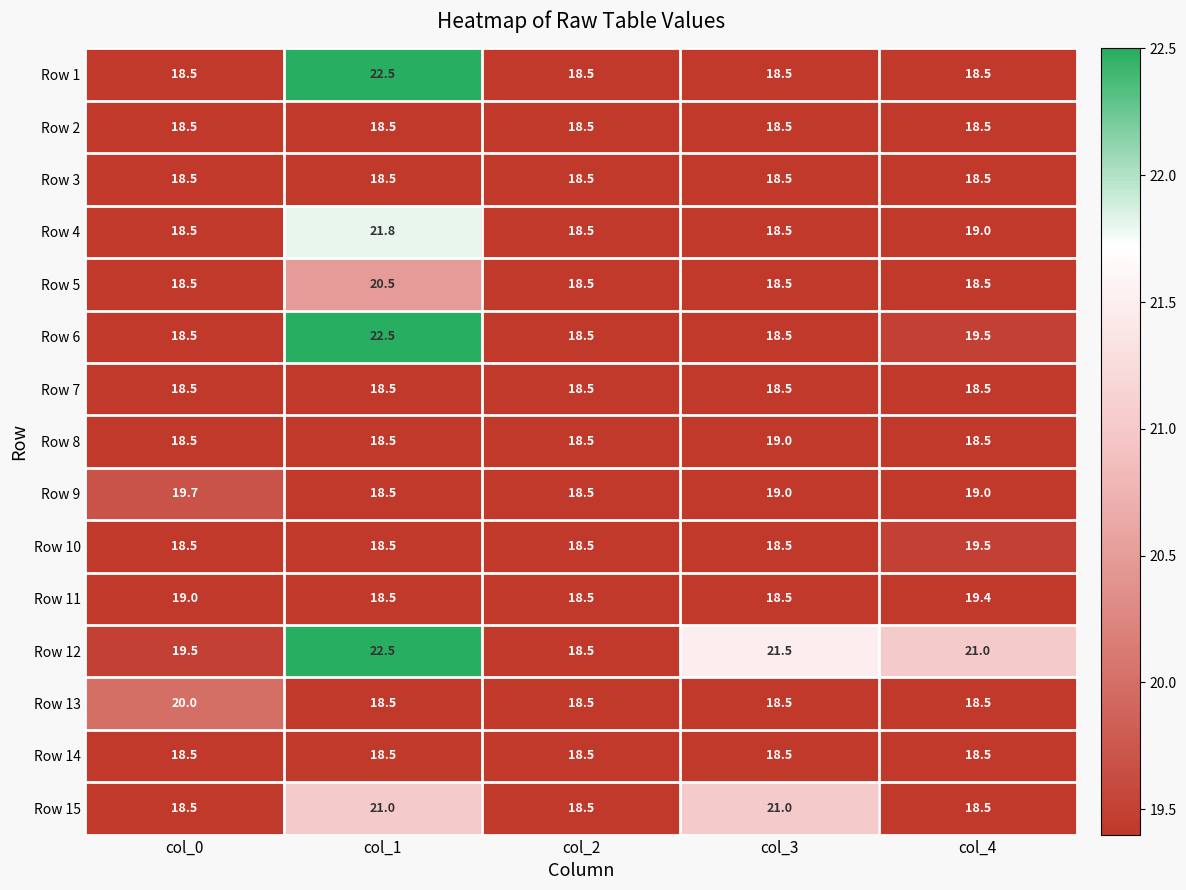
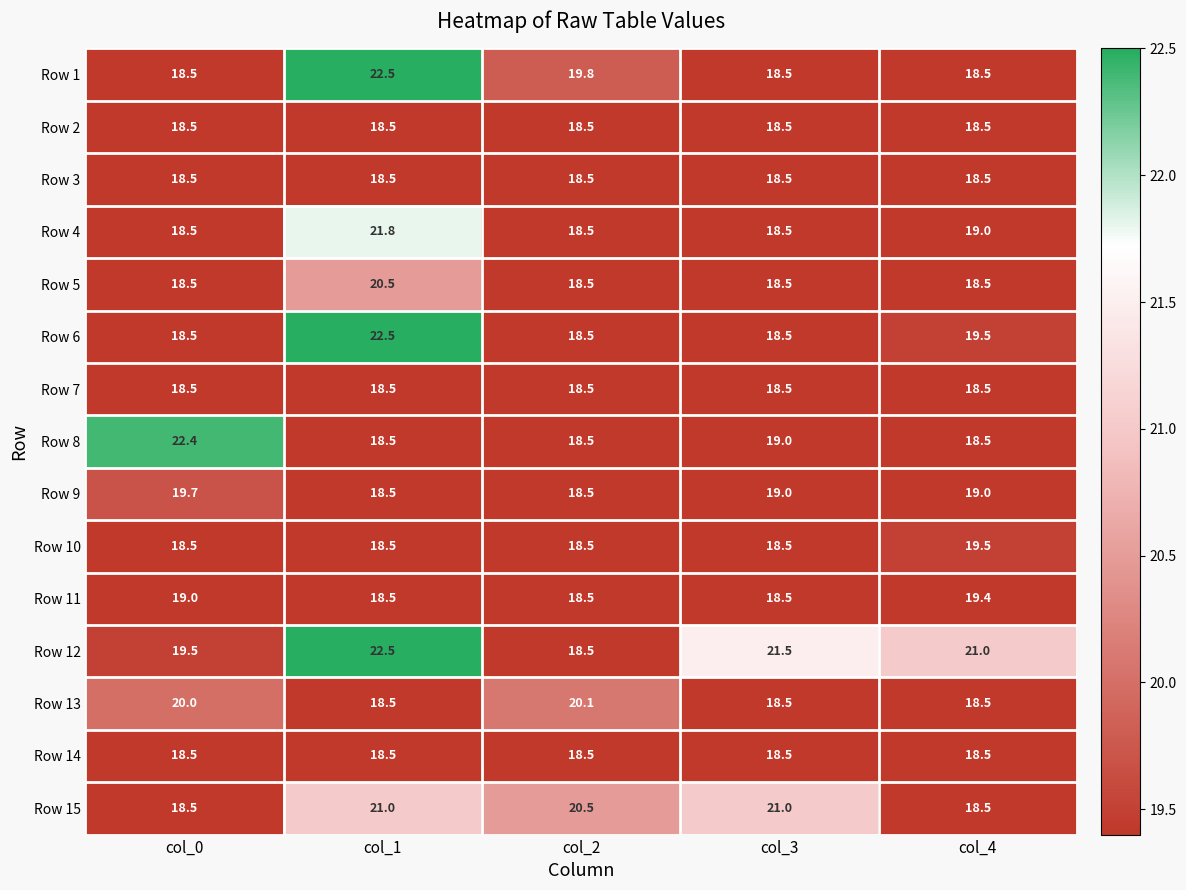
Row 1, col_2: 18.5 -> 19.8
Row 8, col_0: 18.5 -> 22.4
Row 13, col_2: 18.5 -> 20.1
Row 15, col_2: 18.5 -> 20.5
